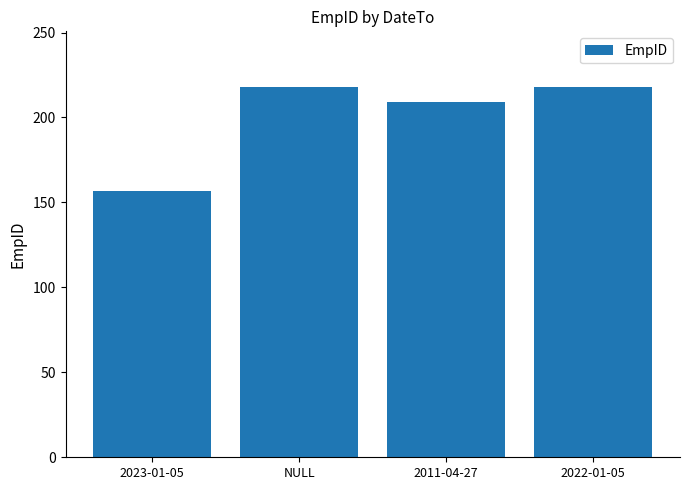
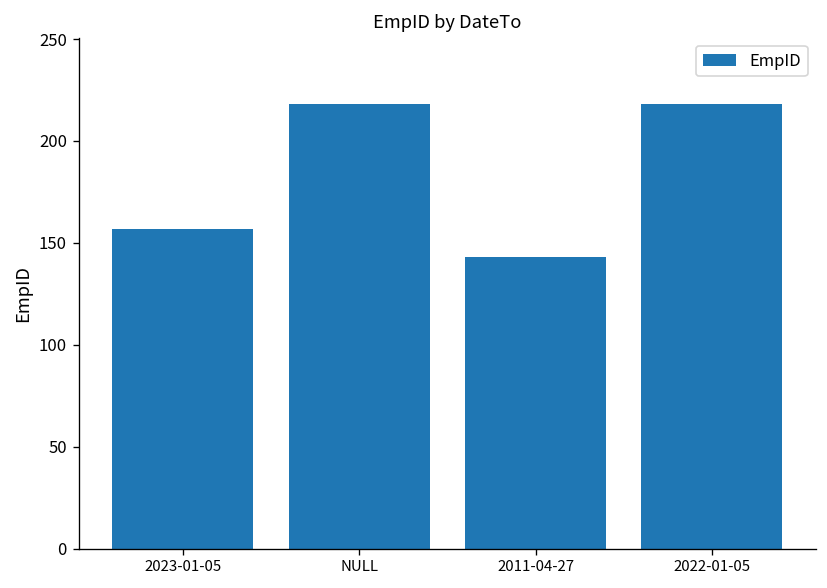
2011-04-27: 209 -> 143
